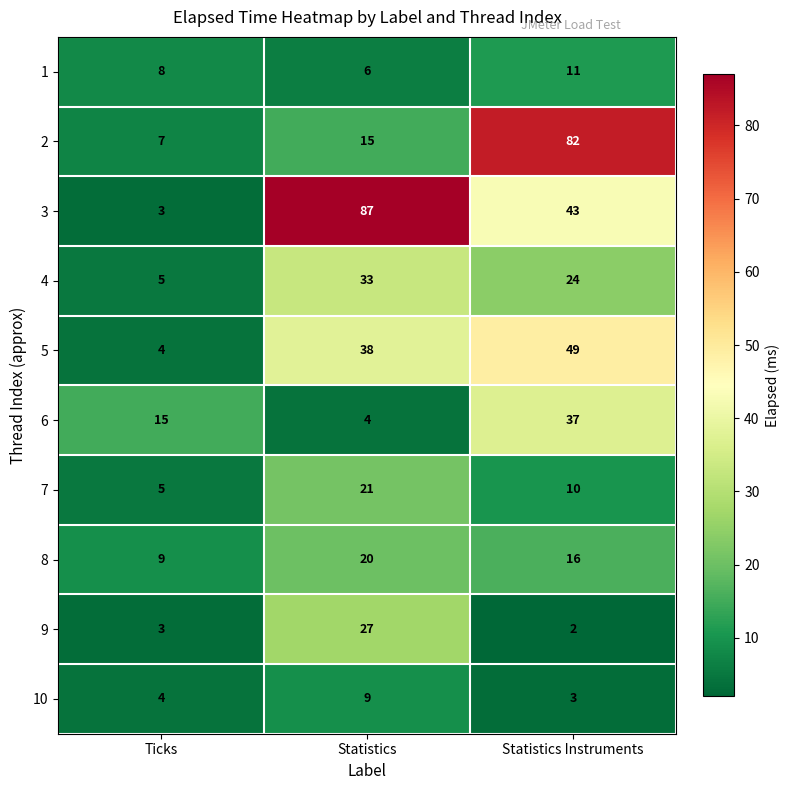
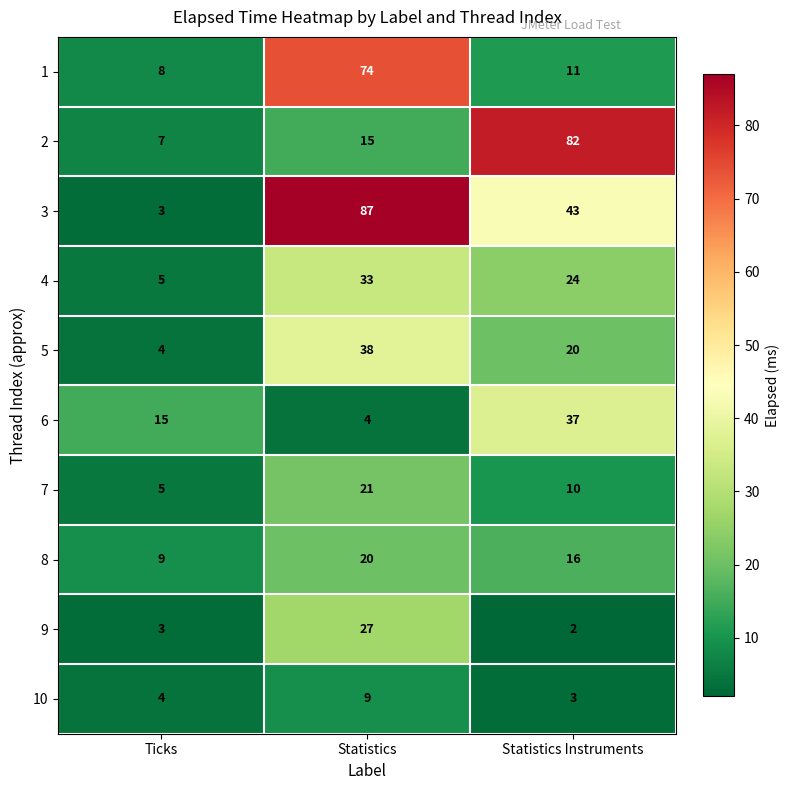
1, Statistics: 6 -> 74
5, Statistics Instruments: 49 -> 20
